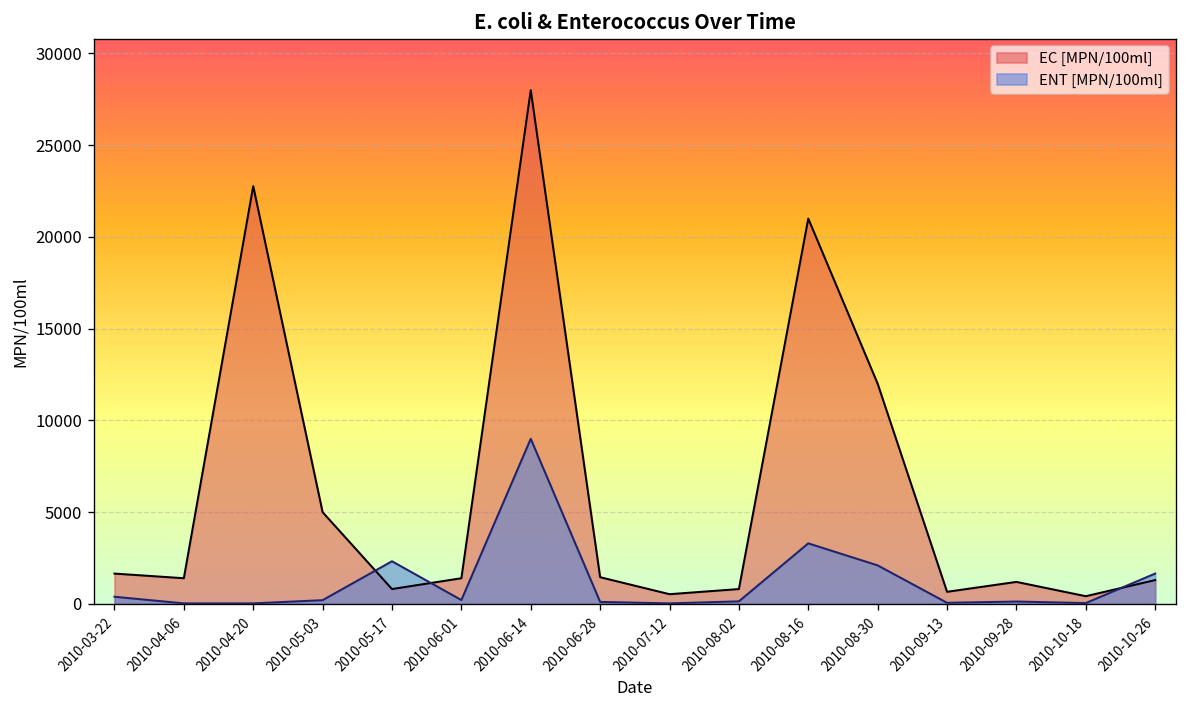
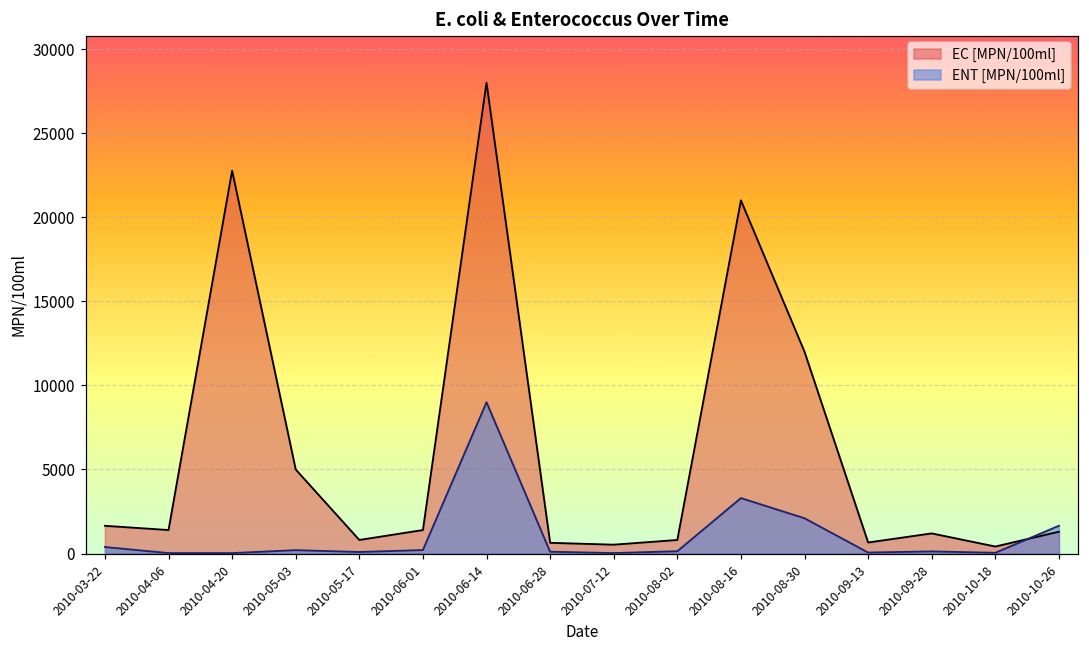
ENT [MPN/100ml], 2010-05-17: 2300 -> 100
EC [MPN/100ml], 2010-06-28: 1500 -> 600
